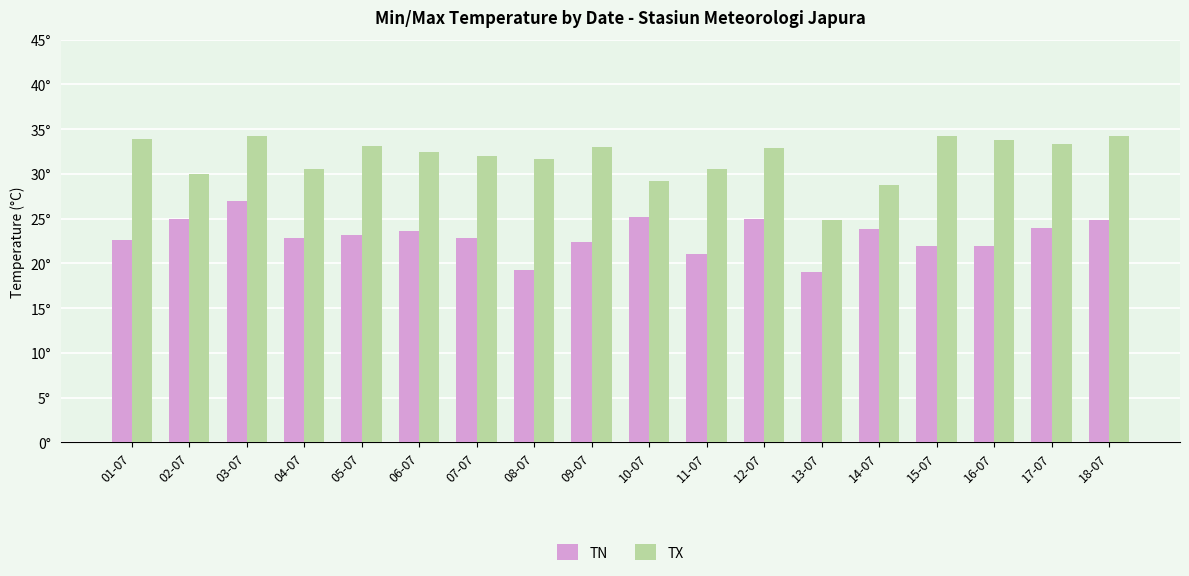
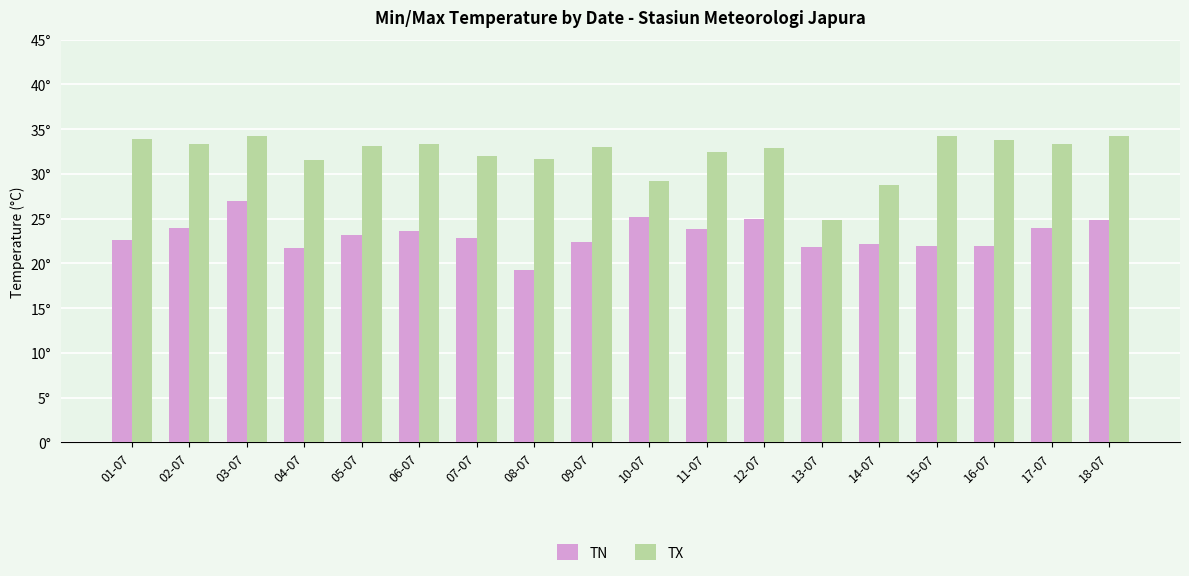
TN, 02-07: 25° -> 24°
TX, 02-07: 30° -> 33°
TN, 04-07: 23° -> 22°
TX, 04-07: 31° -> 32°
TX, 06-07: 32° -> 33°
TN, 11-07: 21° -> 24°
TX, 11-07: 31° -> 33°
TN, 13-07: 19° -> 22°
TN, 14-07: 24° -> 22°
